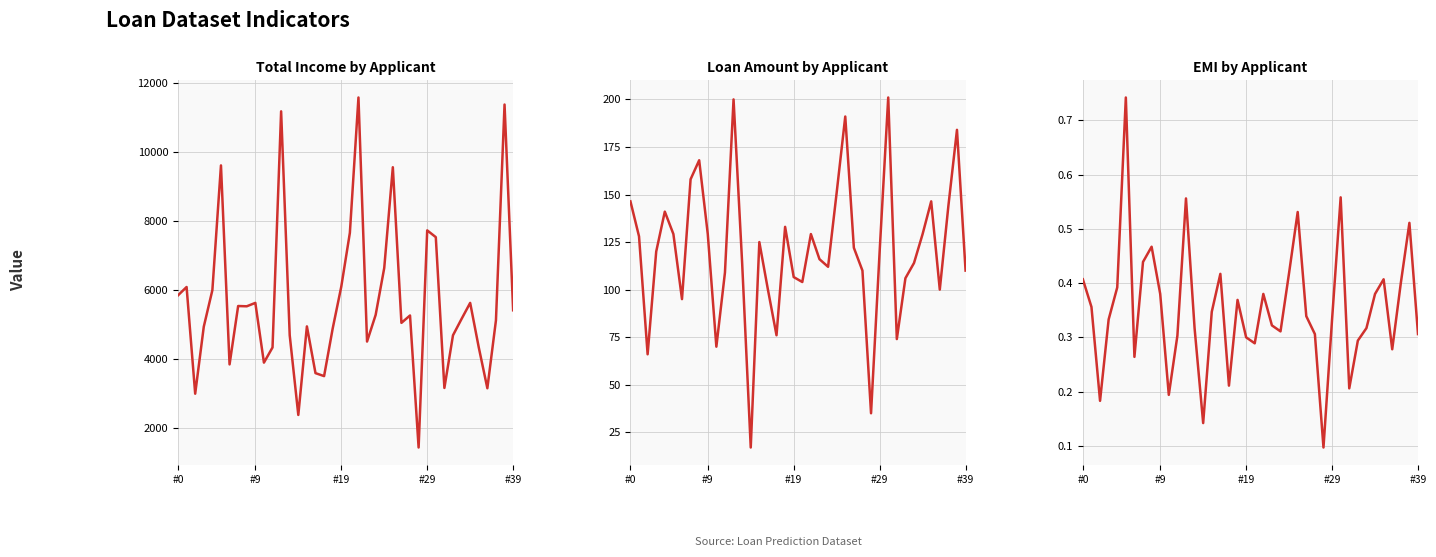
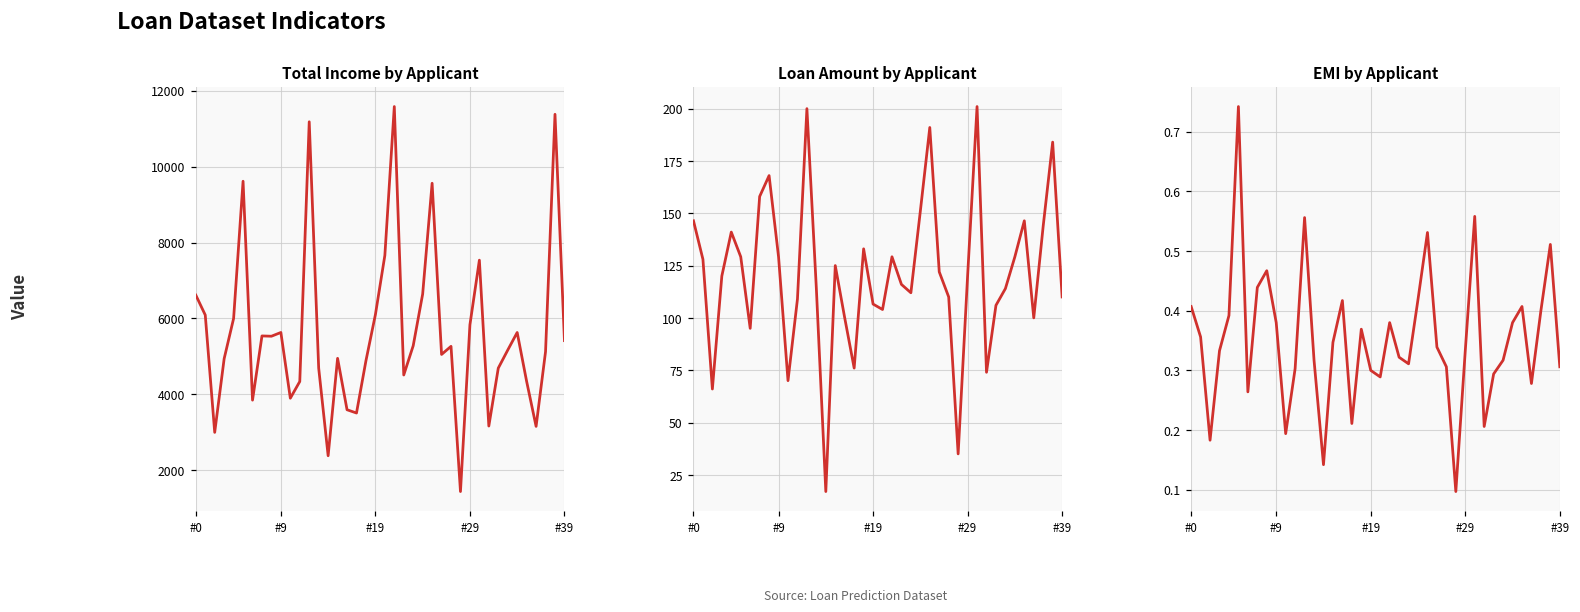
Total Income by Applicant, #0: 5800 -> 6600
Total Income by Applicant, #29: 7700 -> 5800
